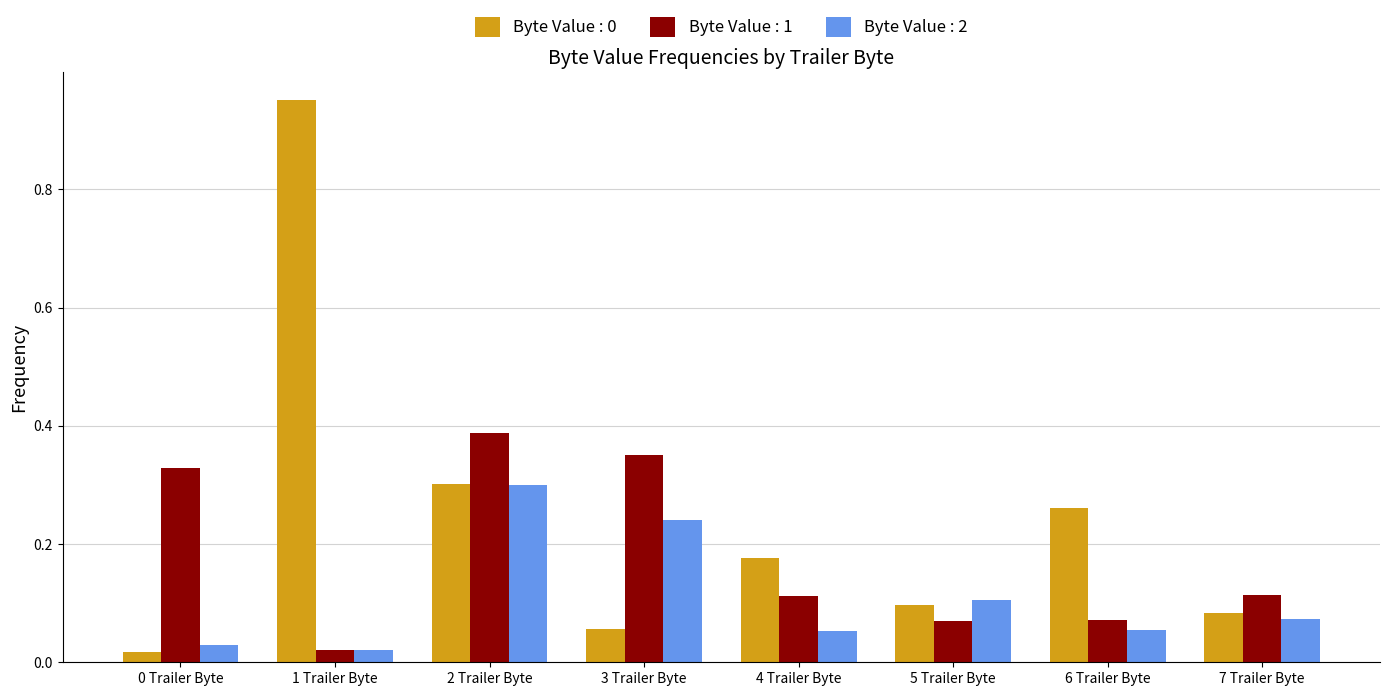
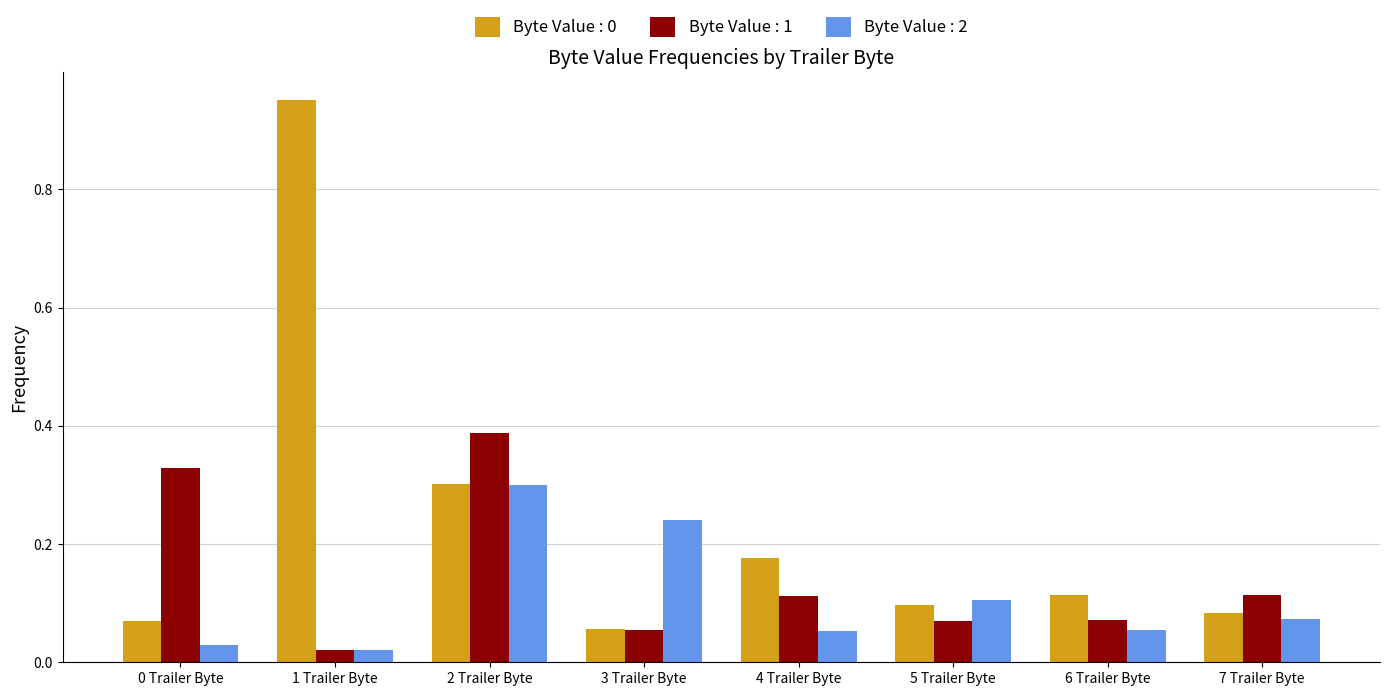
Byte Value : 0, 0 Trailer Byte: 0.02 -> 0.07
Byte Value : 1, 3 Trailer Byte: 0.35 -> 0.05
Byte Value : 0, 6 Trailer Byte: 0.26 -> 0.11
